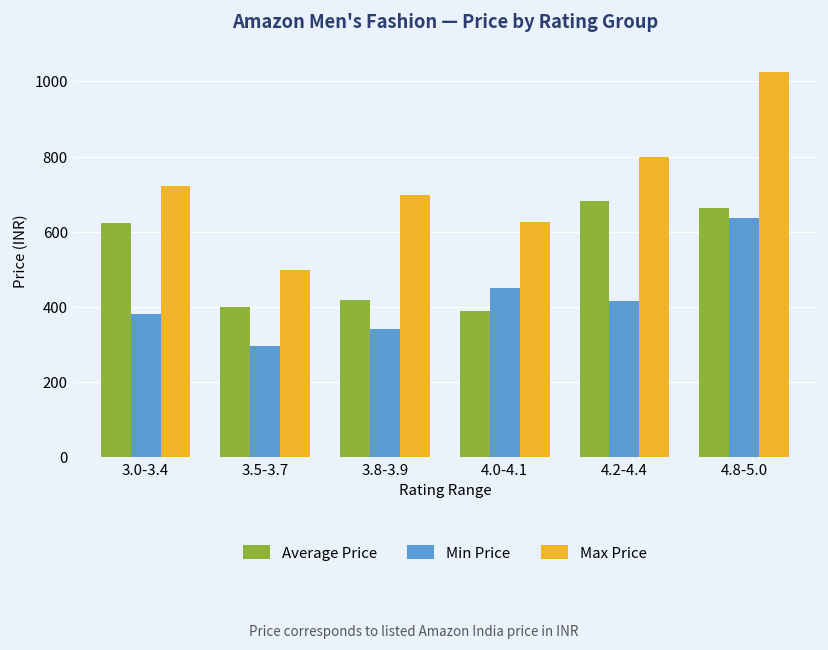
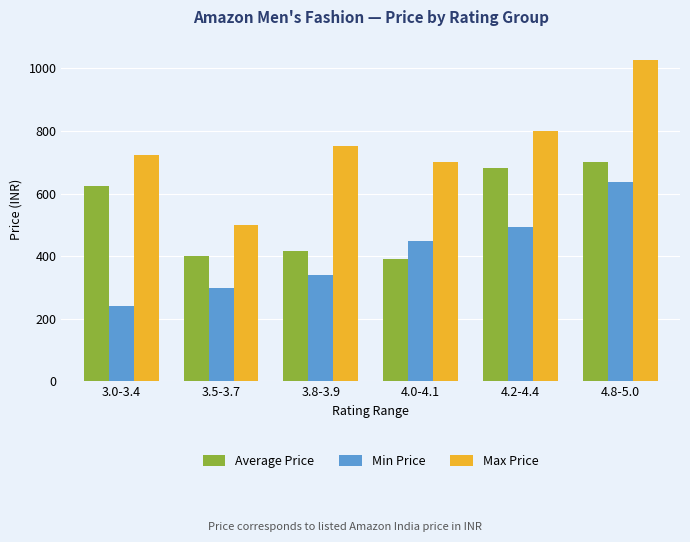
Min Price, 3.0-3.4: 380 -> 240
Max Price, 3.8-3.9: 700 -> 750
Max Price, 4.0-4.1: 630 -> 700
Min Price, 4.2-4.4: 420 -> 490
Average Price, 4.8-5.0: 660 -> 700
